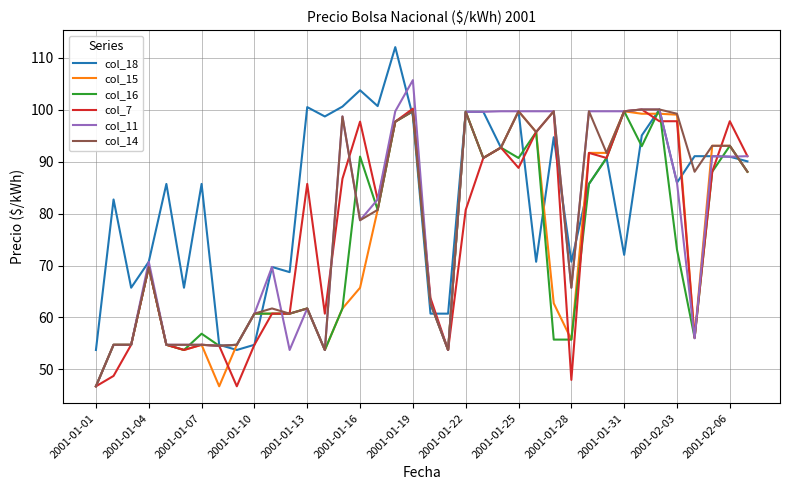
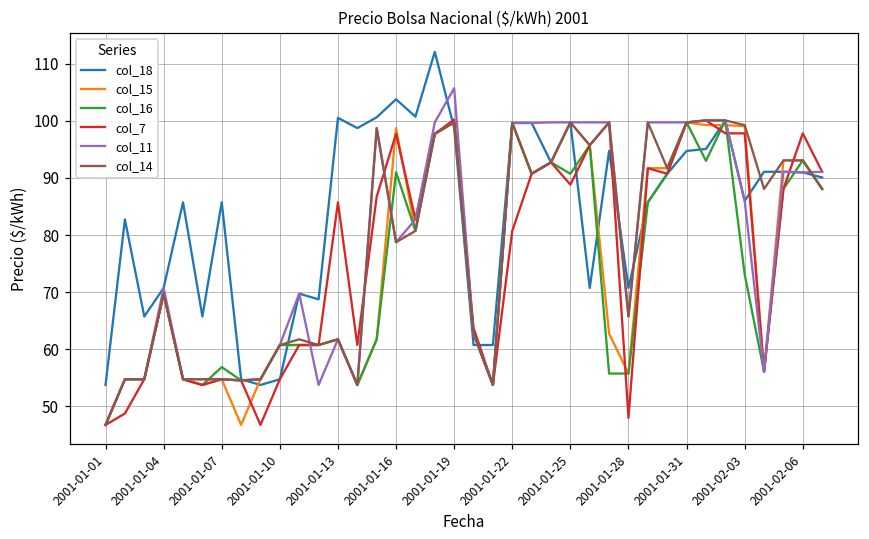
col_15, 2001-01-16: 66 -> 99
col_18, 2001-01-31: 72 -> 95
